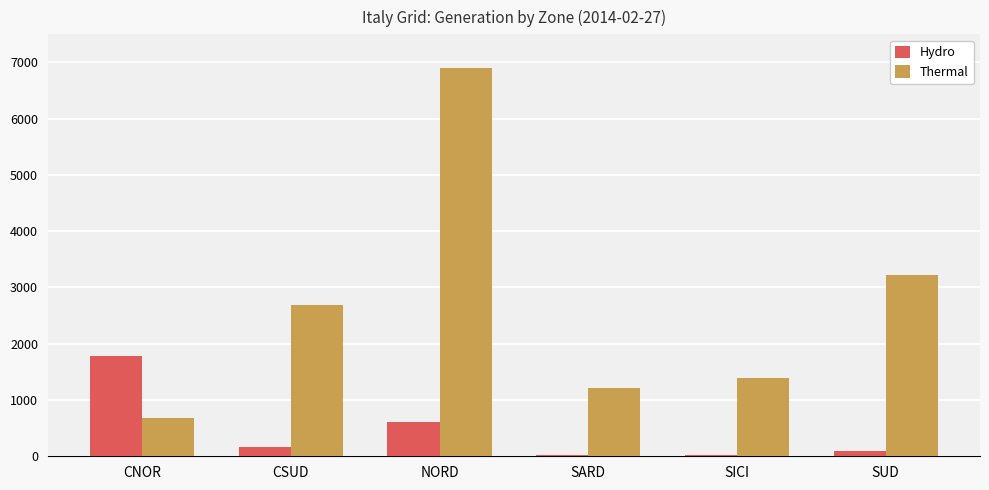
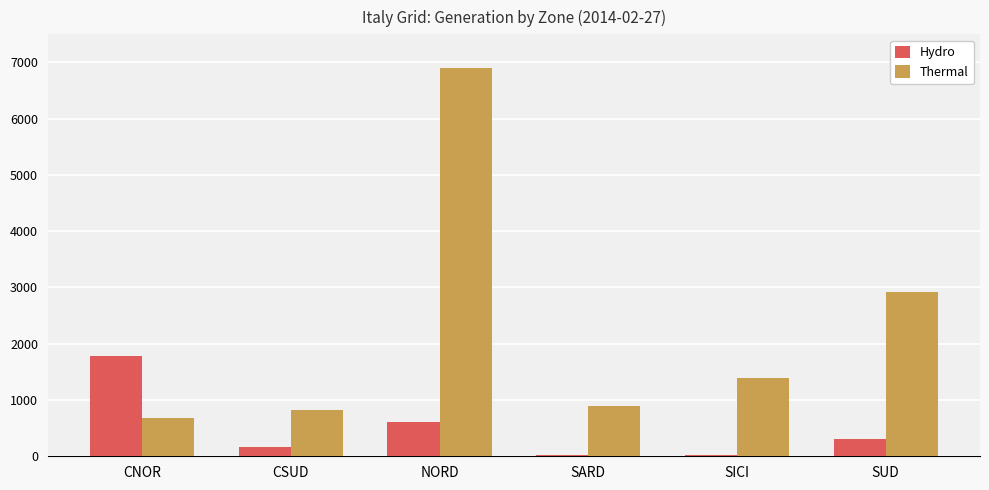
Thermal, CSUD: 2700 -> 800
Thermal, SARD: 1200 -> 900
Hydro, SUD: 100 -> 300
Thermal, SUD: 3200 -> 2900
